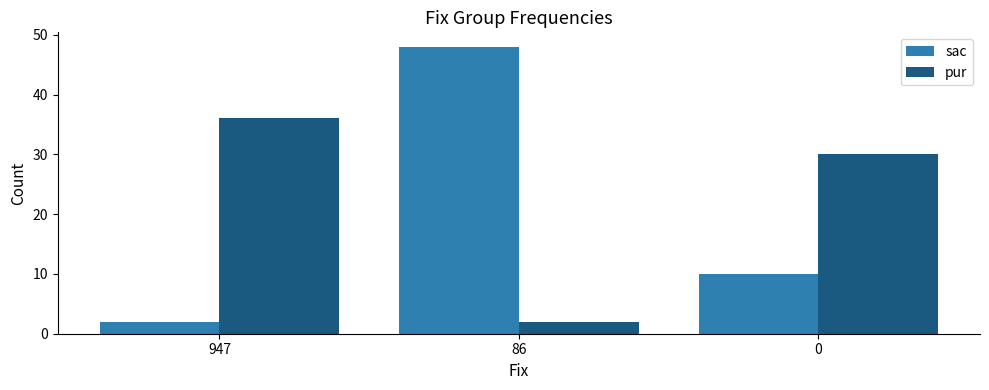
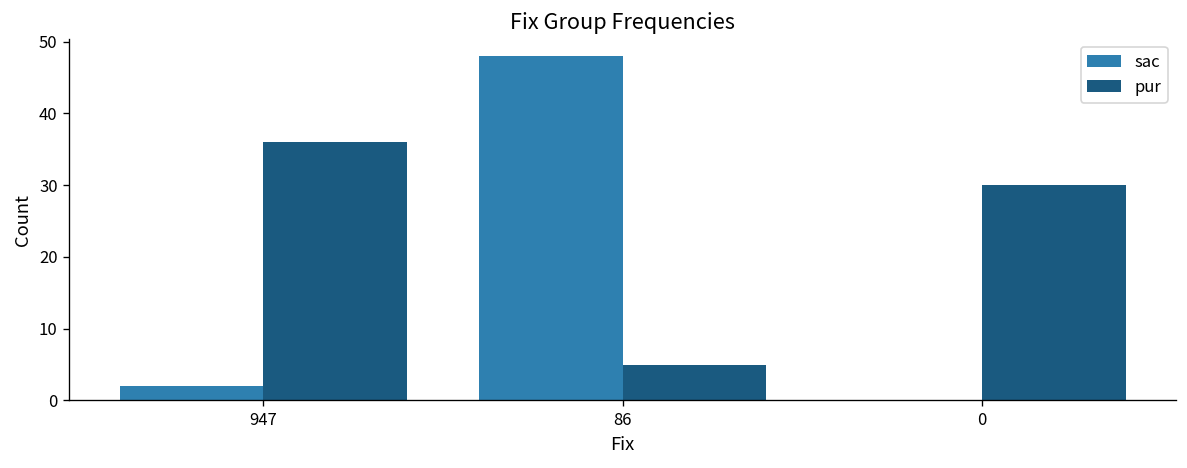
pur, 86: 2 -> 5
sac, 0: 10 -> 0
